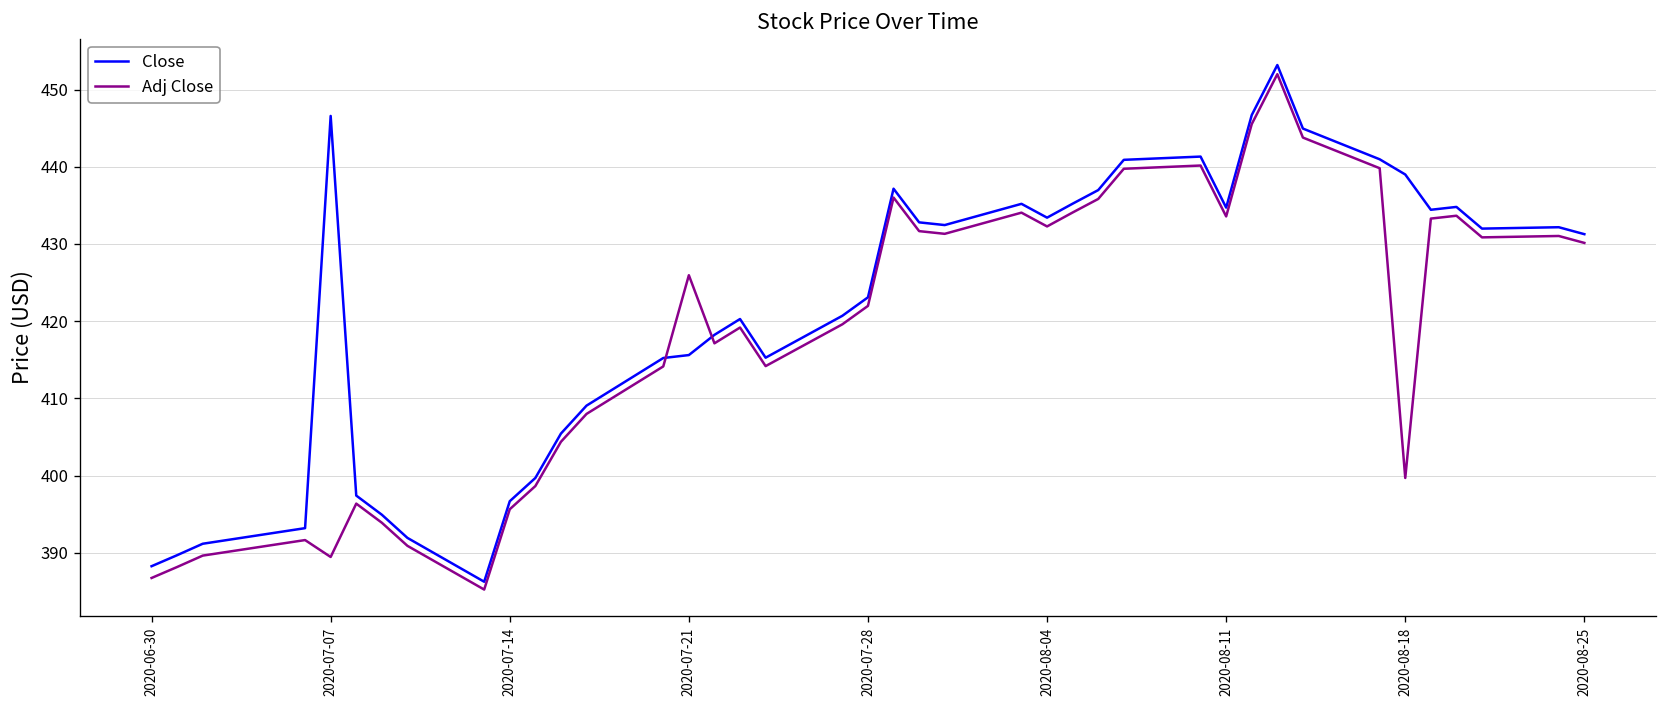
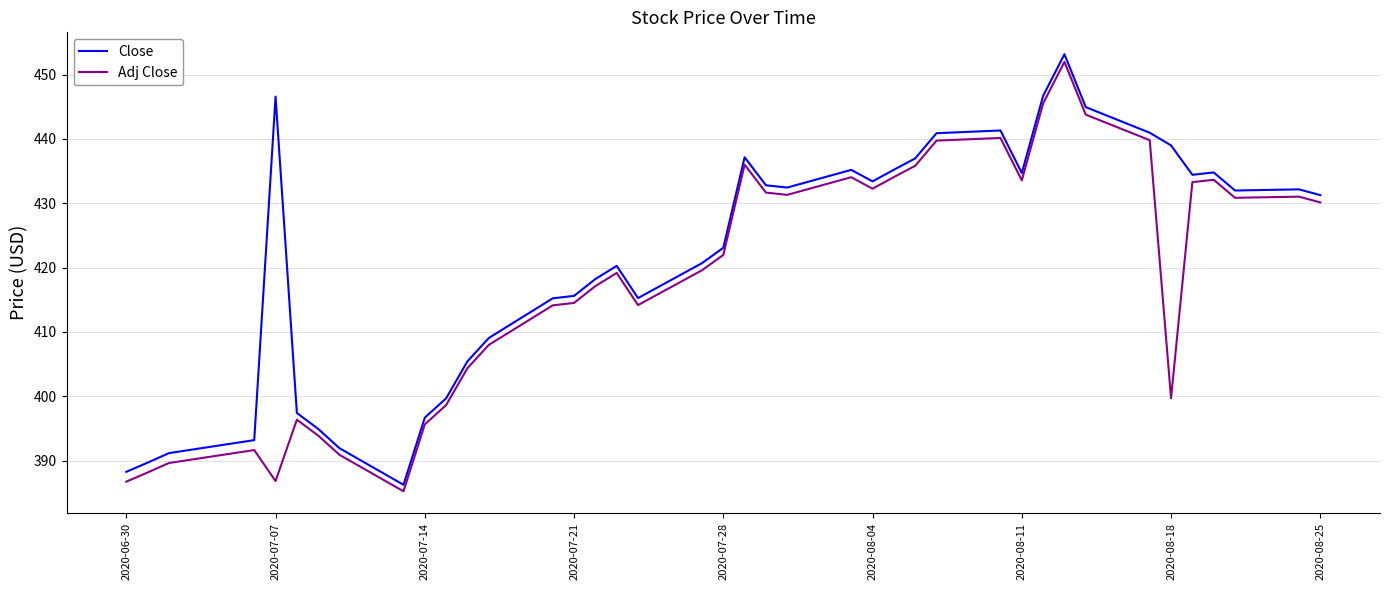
Adj Close, 2020-07-07: 389 -> 387
Adj Close, 2020-07-21: 426 -> 415
